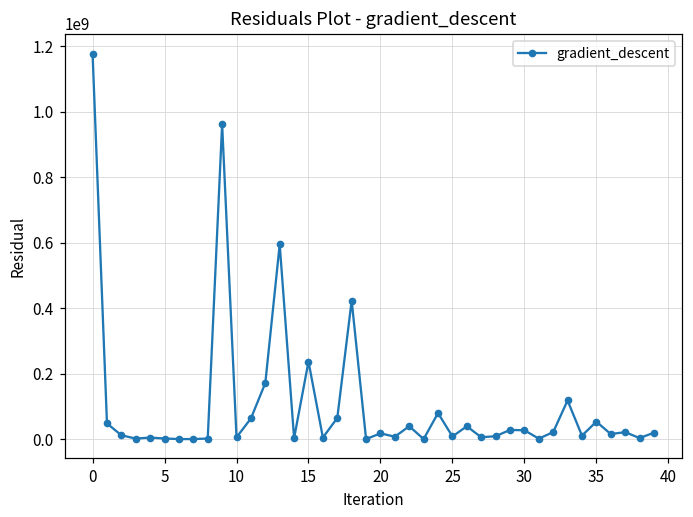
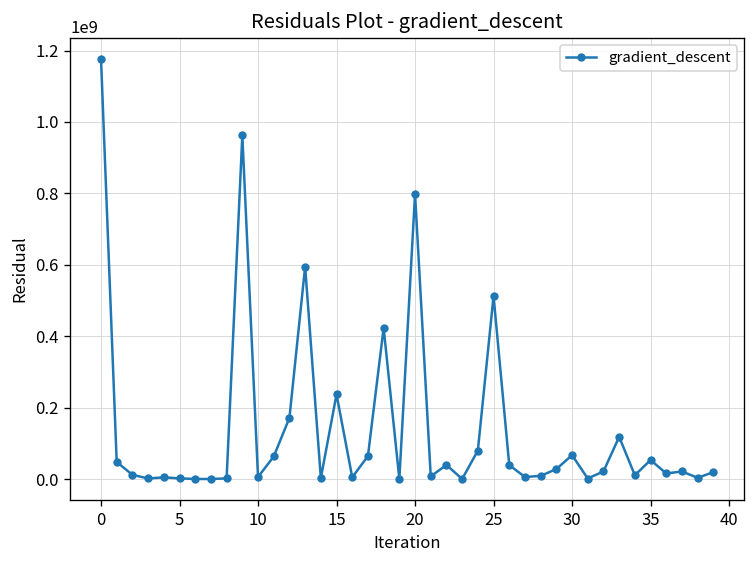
20: 20000000 -> 800000000
25: 10000000 -> 510000000
30: 30000000 -> 70000000
